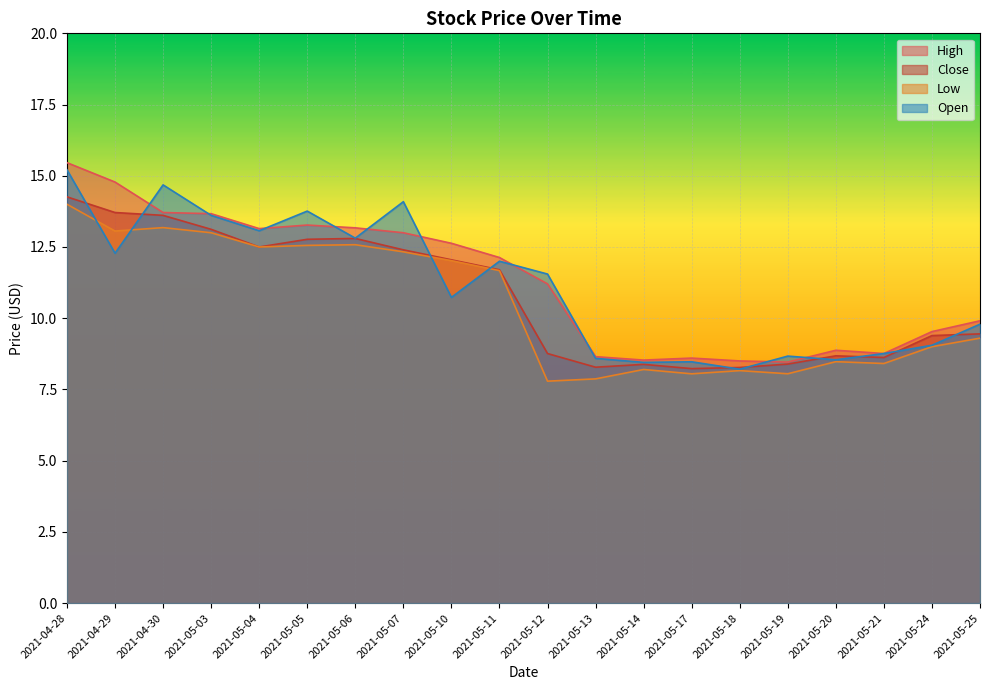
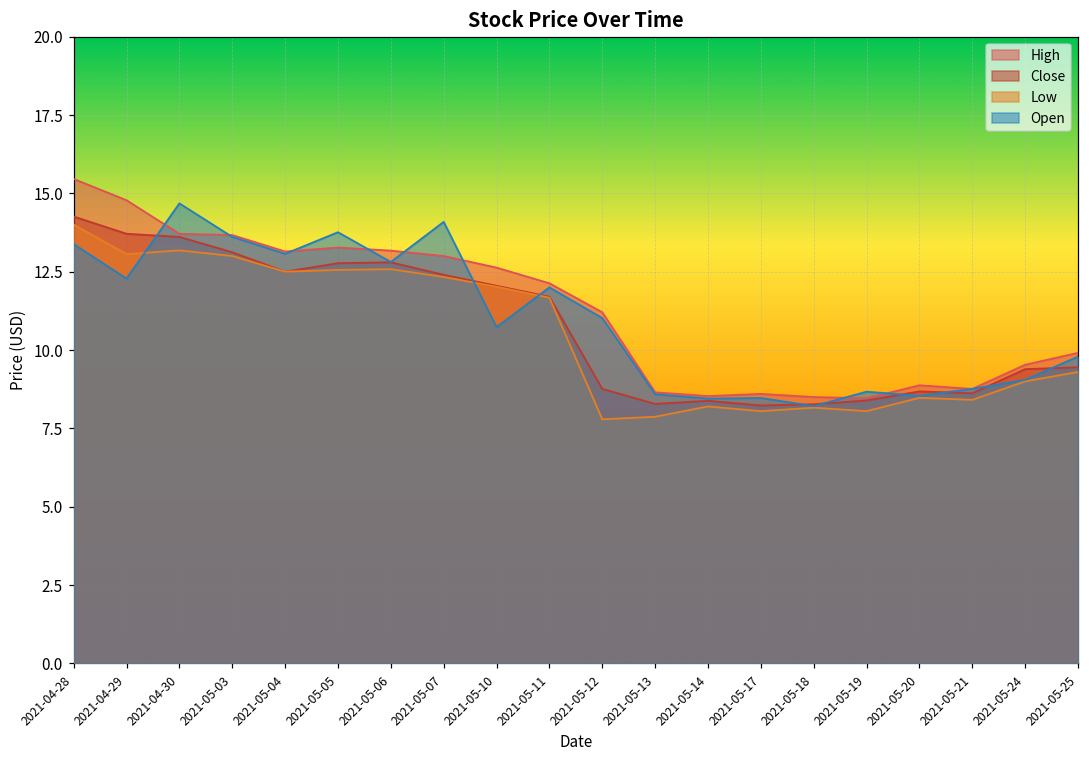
Open, 2021-04-28: 15.2 -> 13.4
Open, 2021-05-12: 11.6 -> 11.0
